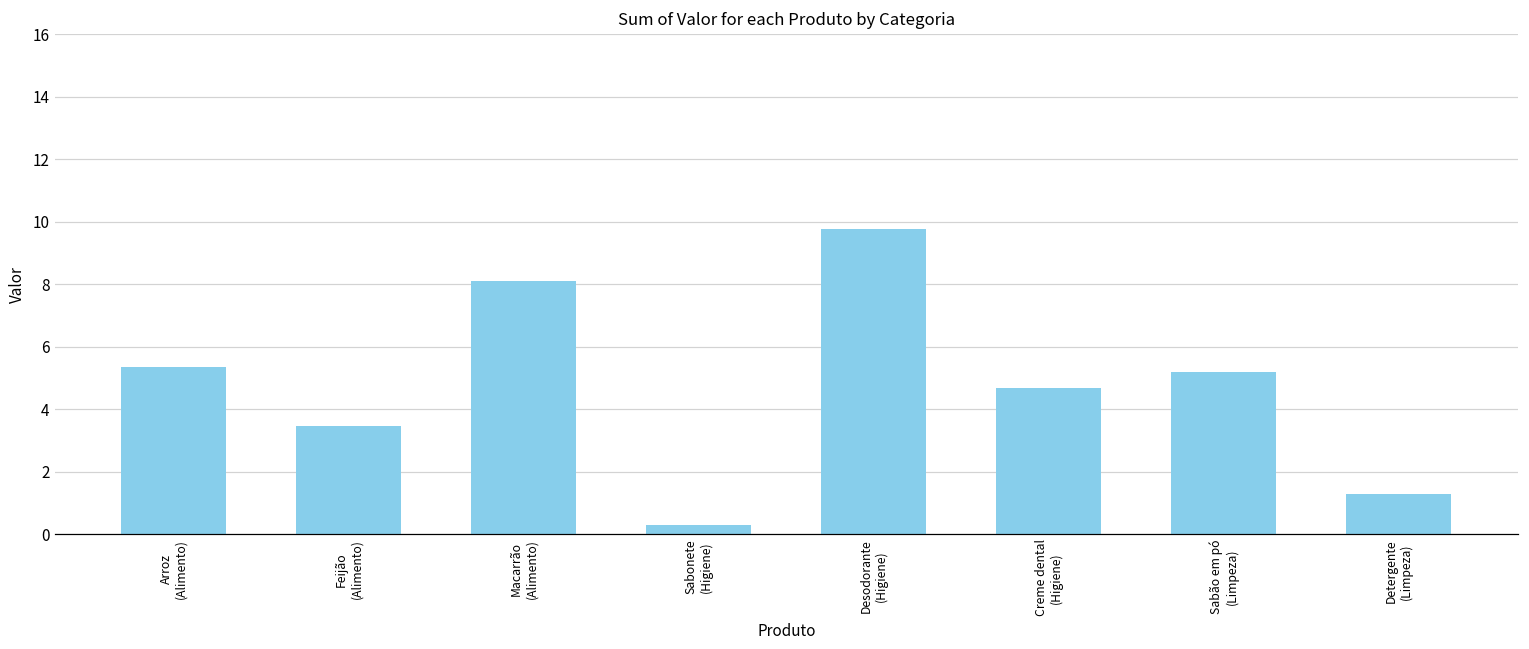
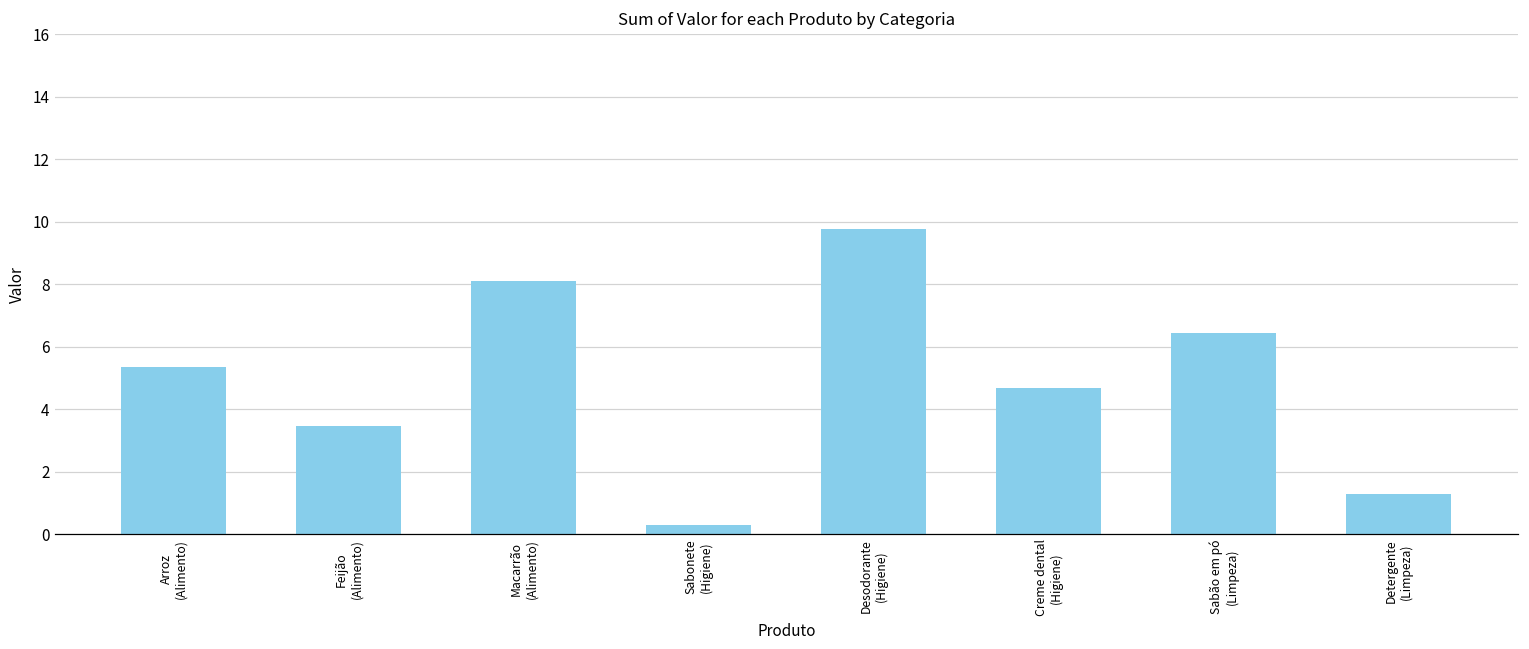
Sabão em pó (Limpeza): 5.2 -> 6.5
